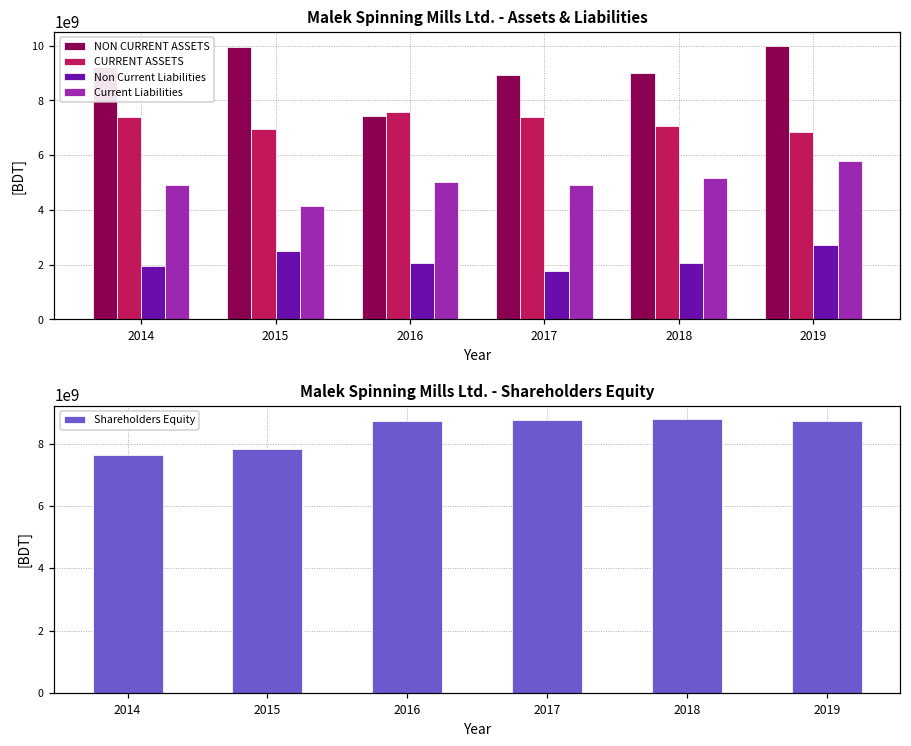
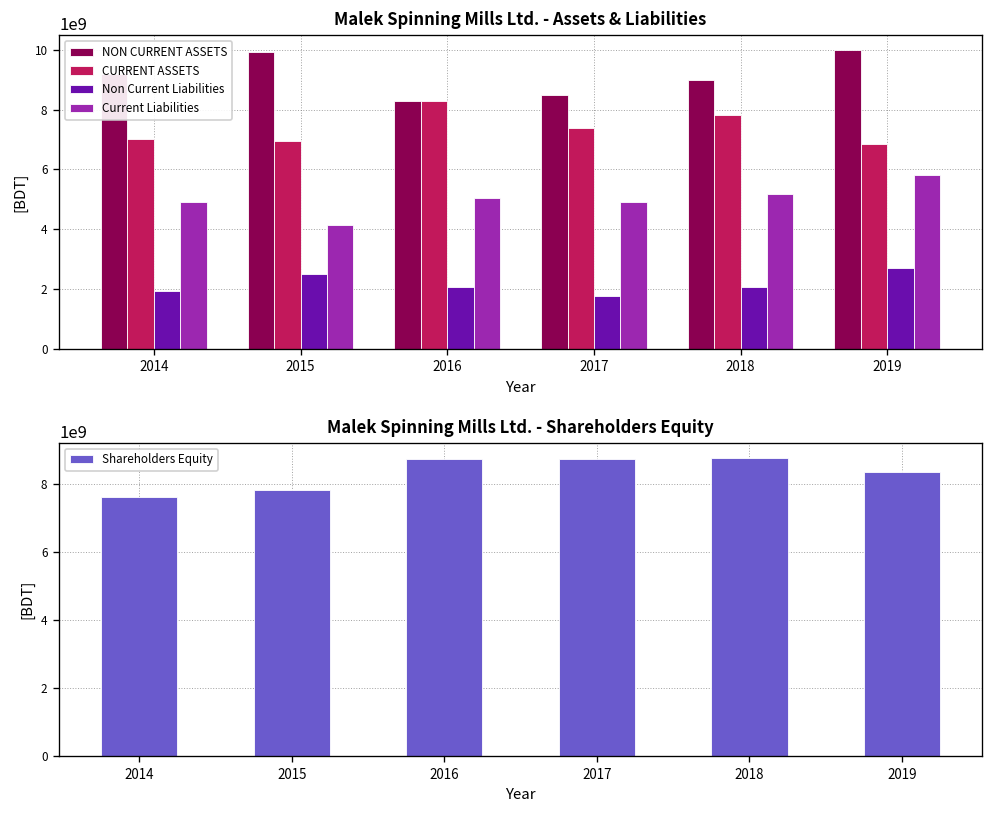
Malek Spinning Mills Ltd. - Assets & Liabilities, CURRENT ASSETS, 2014: 7400000000 -> 7000000000
Malek Spinning Mills Ltd. - Assets & Liabilities, NON CURRENT ASSETS, 2016: 7400000000 -> 8300000000
Malek Spinning Mills Ltd. - Assets & Liabilities, CURRENT ASSETS, 2016: 7600000000 -> 8300000000
Malek Spinning Mills Ltd. - Assets & Liabilities, NON CURRENT ASSETS, 2017: 8900000000 -> 8500000000
Malek Spinning Mills Ltd. - Assets & Liabilities, CURRENT ASSETS, 2018: 7100000000 -> 7800000000
Malek Spinning Mills Ltd. - Shareholders Equity, 2019: 8700000000 -> 8400000000
